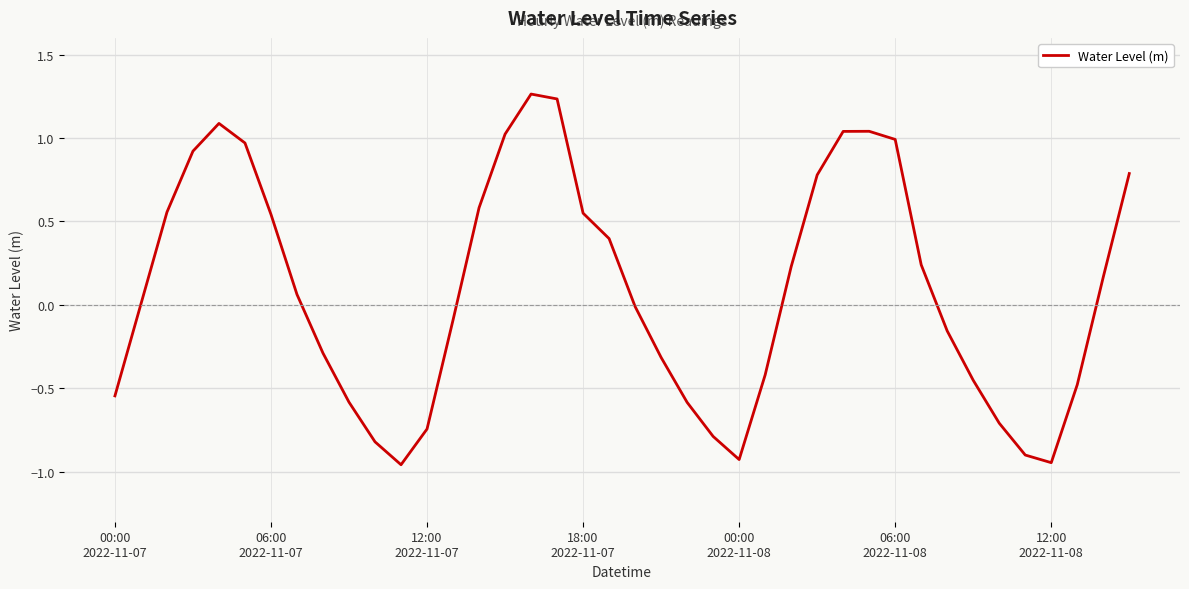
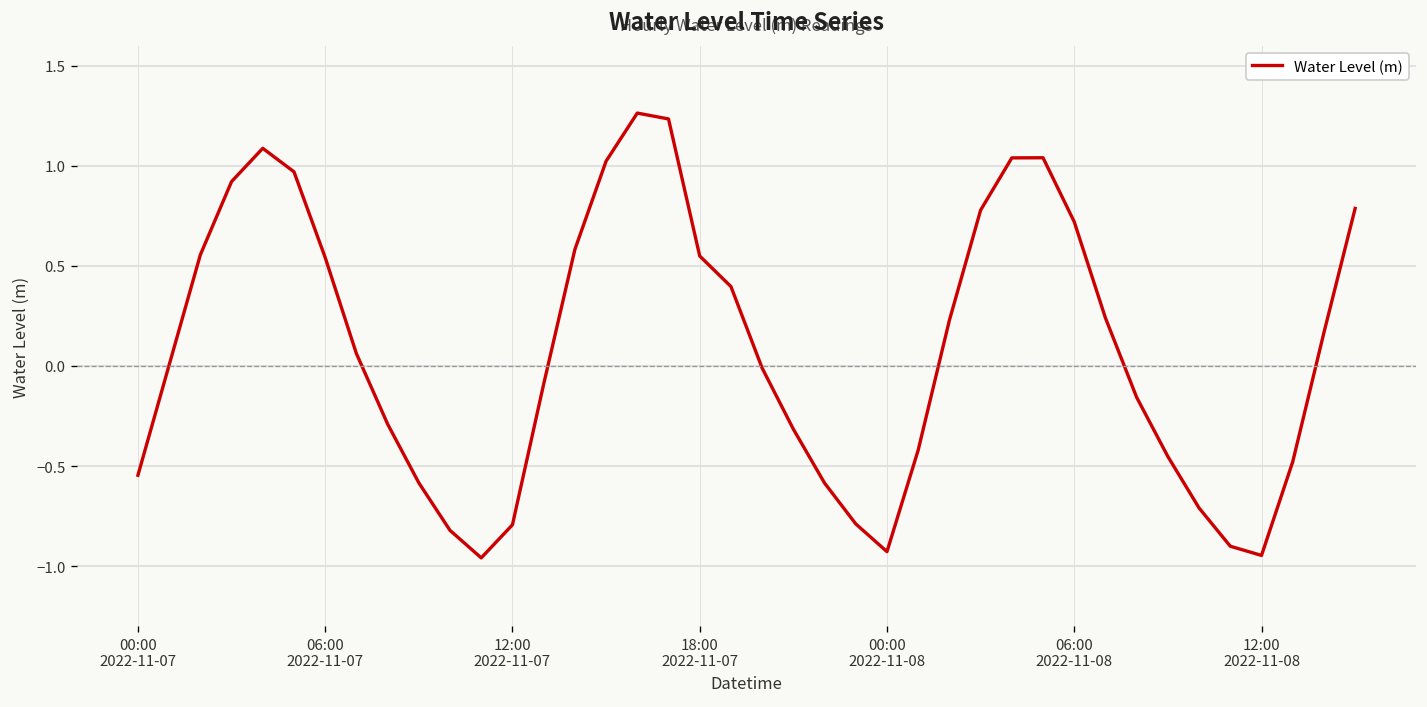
12:00 2022-11-07: -0.74 -> -0.79
06:00 2022-11-08: 0.99 -> 0.72
